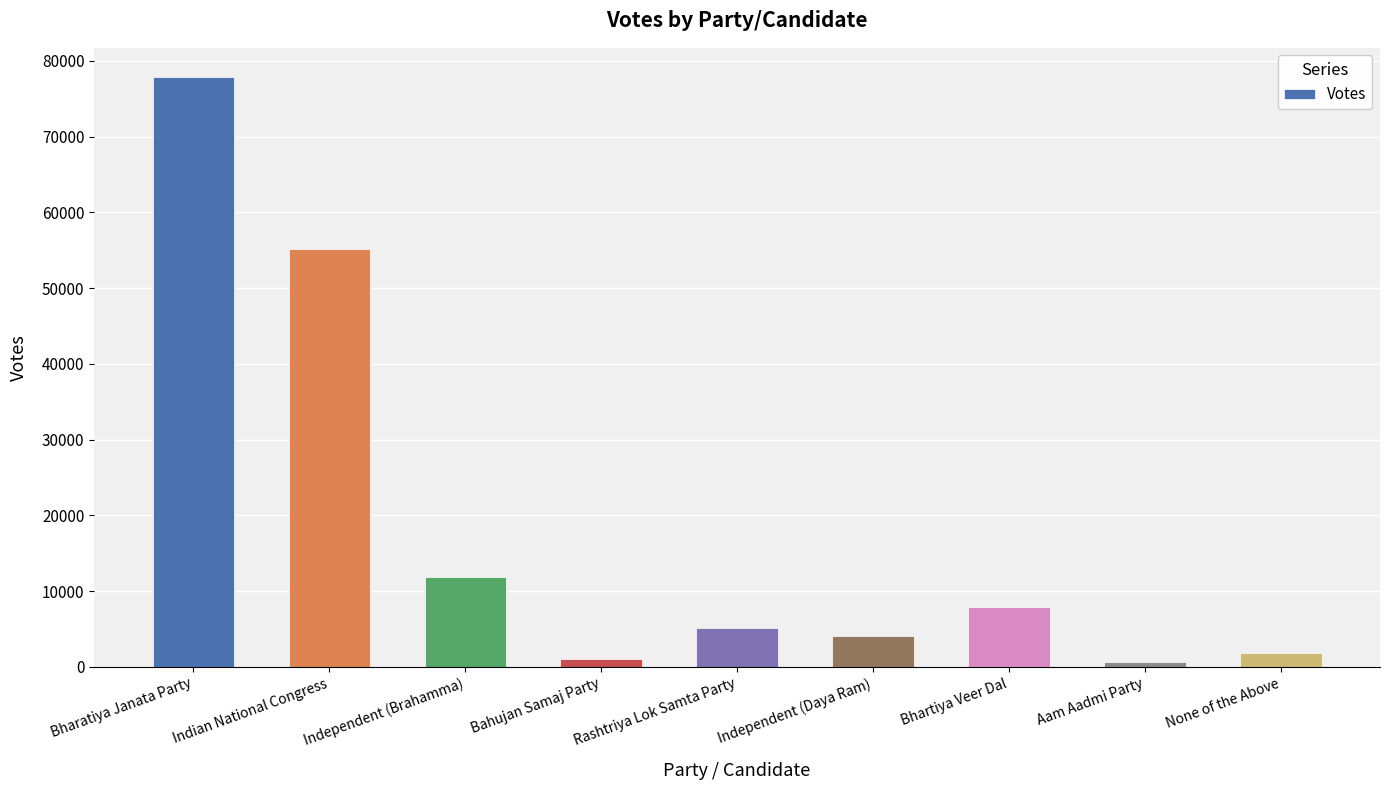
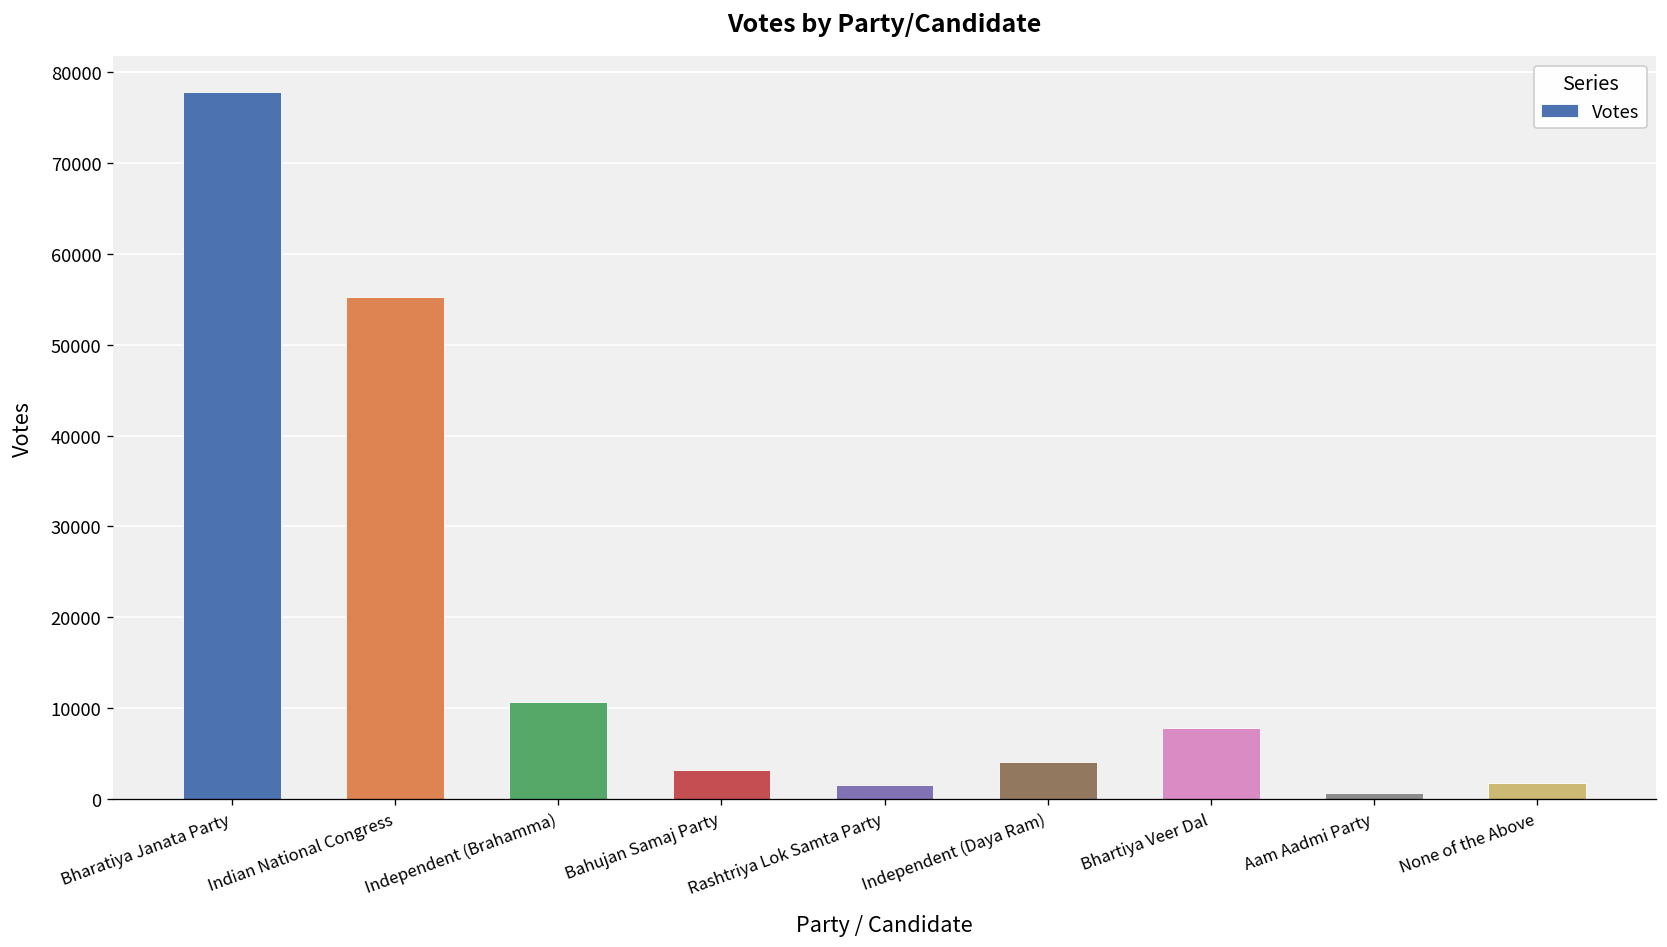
Independent (Brahamma): 12000 -> 11000
Bahujan Samaj Party: 1000 -> 3000
Rashtriya Lok Samta Party: 5000 -> 2000
